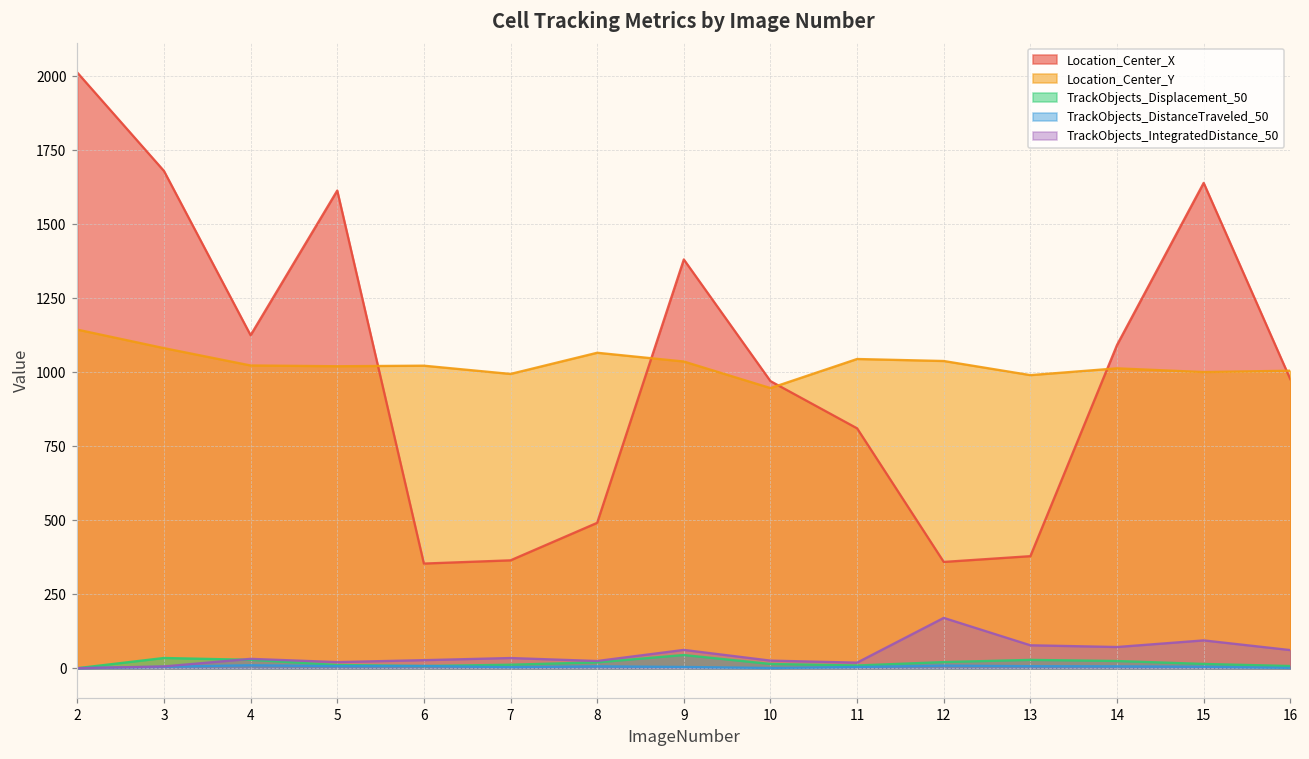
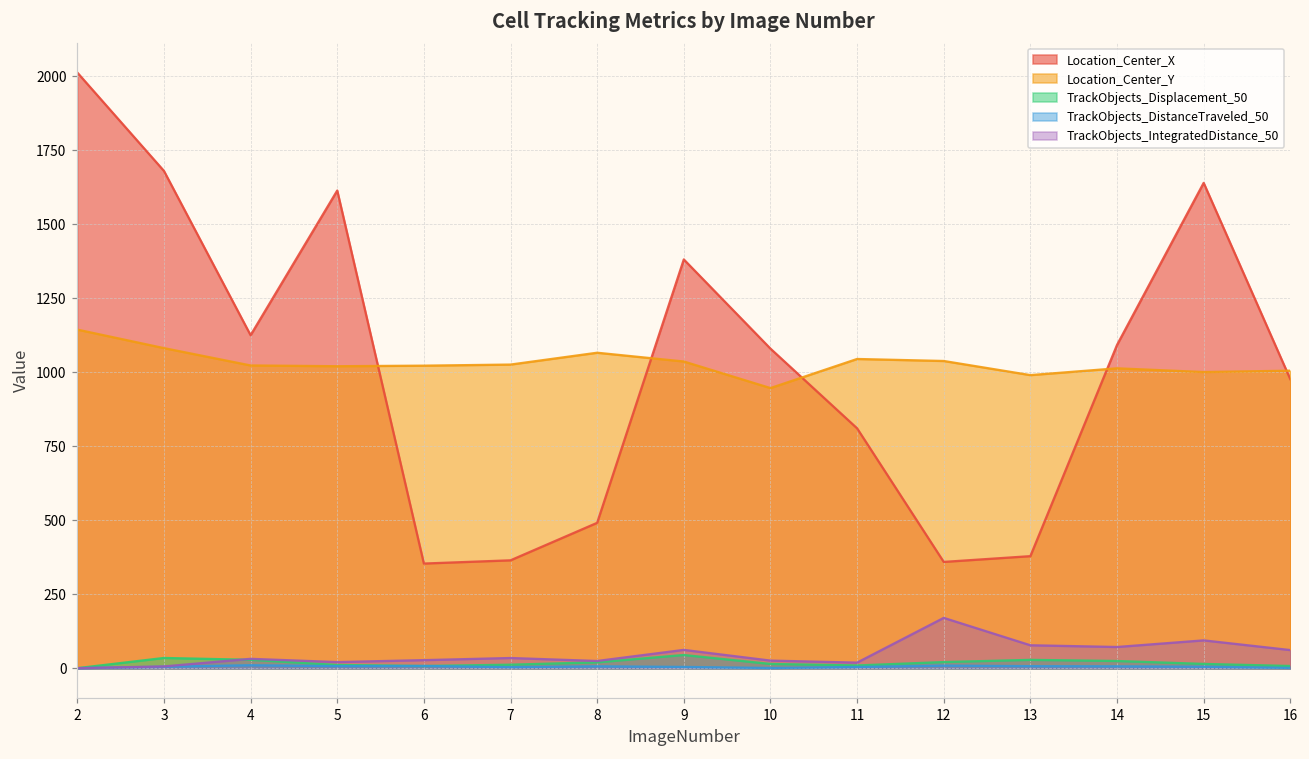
Location_Center_Y, 7: 990 -> 1030
Location_Center_X, 10: 970 -> 1080
